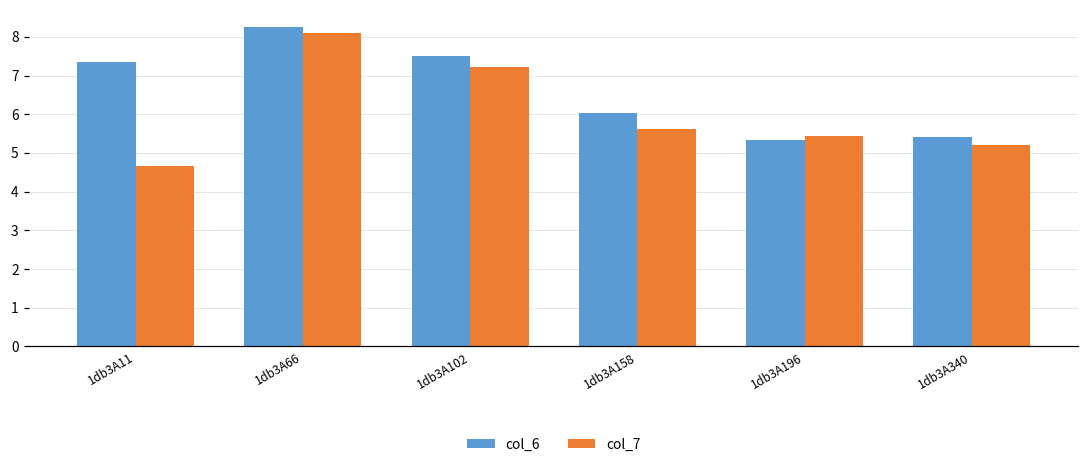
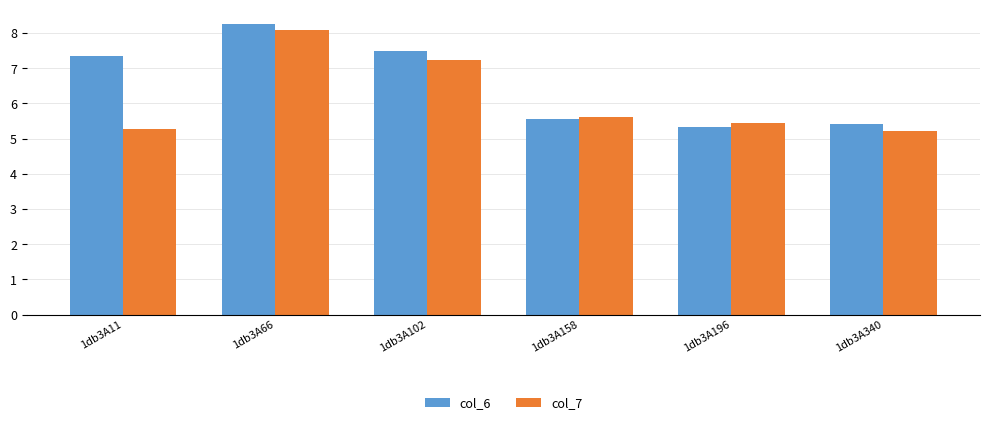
col_7, 1db3A11: 4.7 -> 5.3
col_6, 1db3A158: 6.0 -> 5.6
